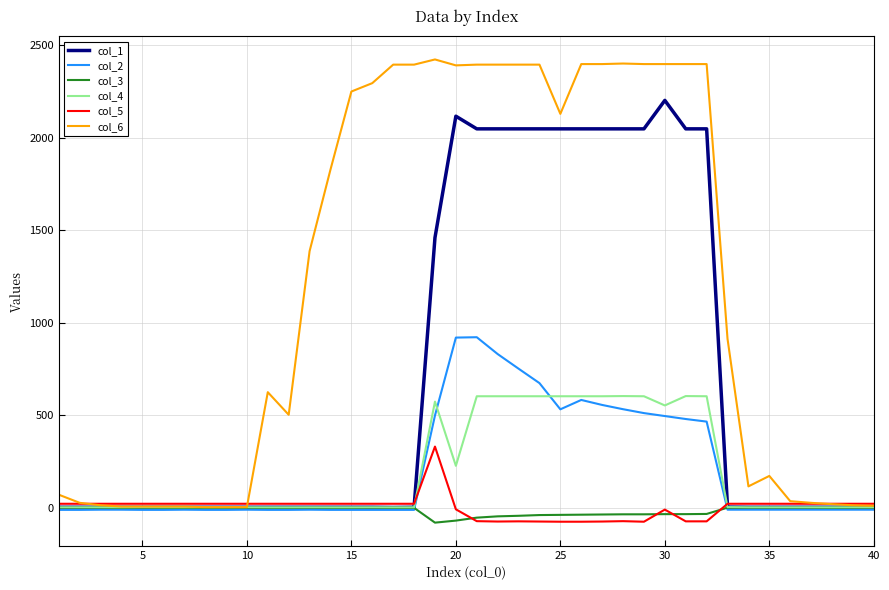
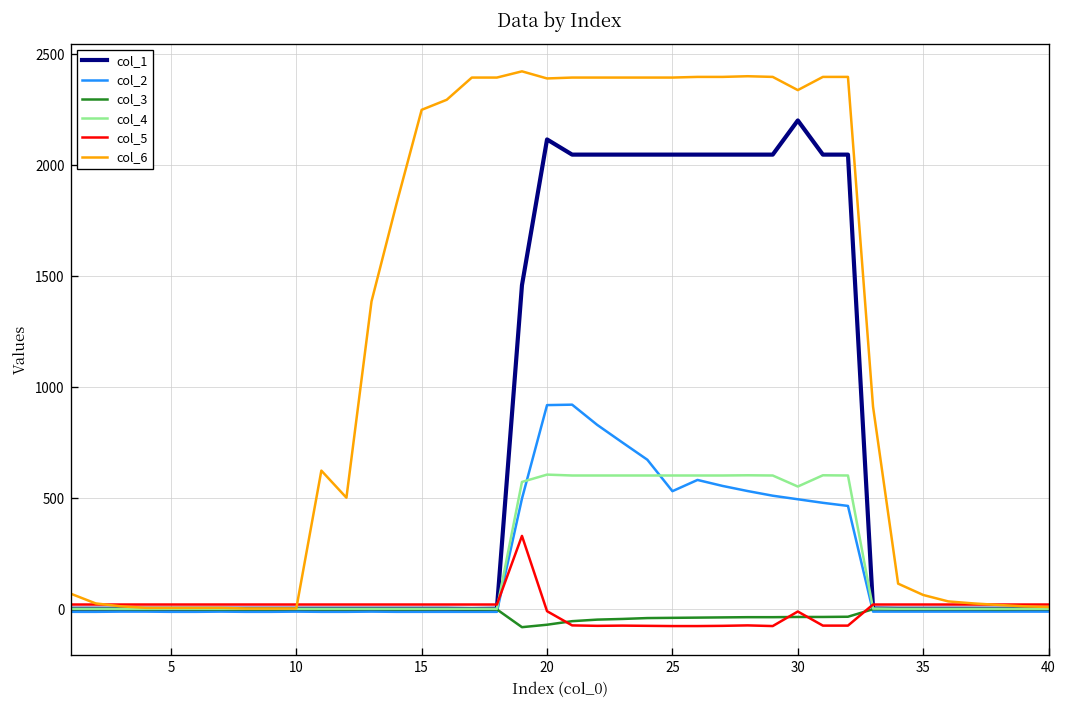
col_4, 20: 230 -> 610
col_6, 25: 2130 -> 2390
col_6, 30: 2400 -> 2340
col_6, 35: 170 -> 60
